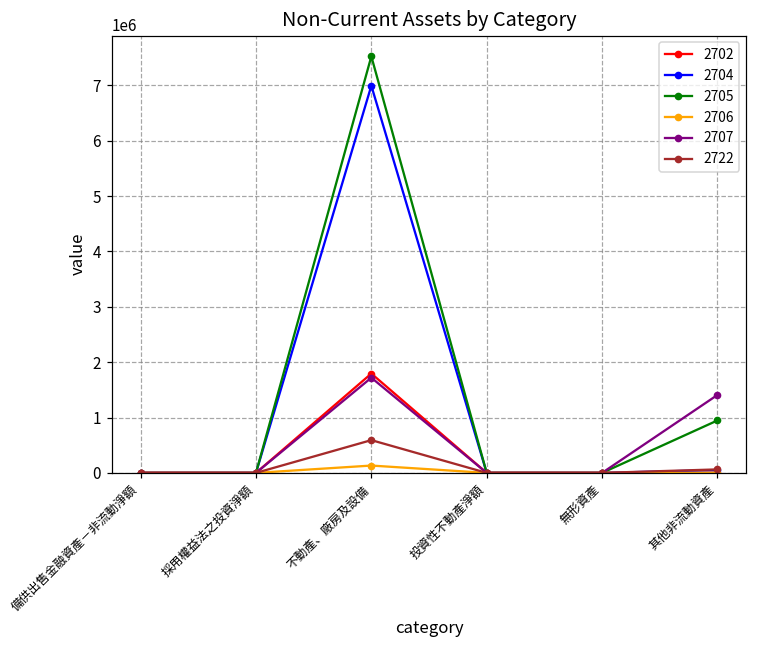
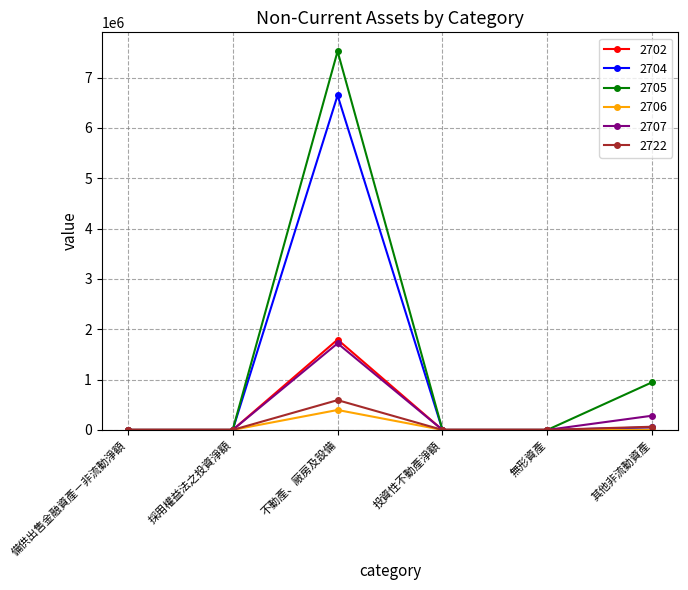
2704, 不動產、廠房及設備: 7000000 -> 6600000
2706, 不動產、廠房及設備: 100000 -> 400000
2707, 其他非流動資產: 1400000 -> 300000
